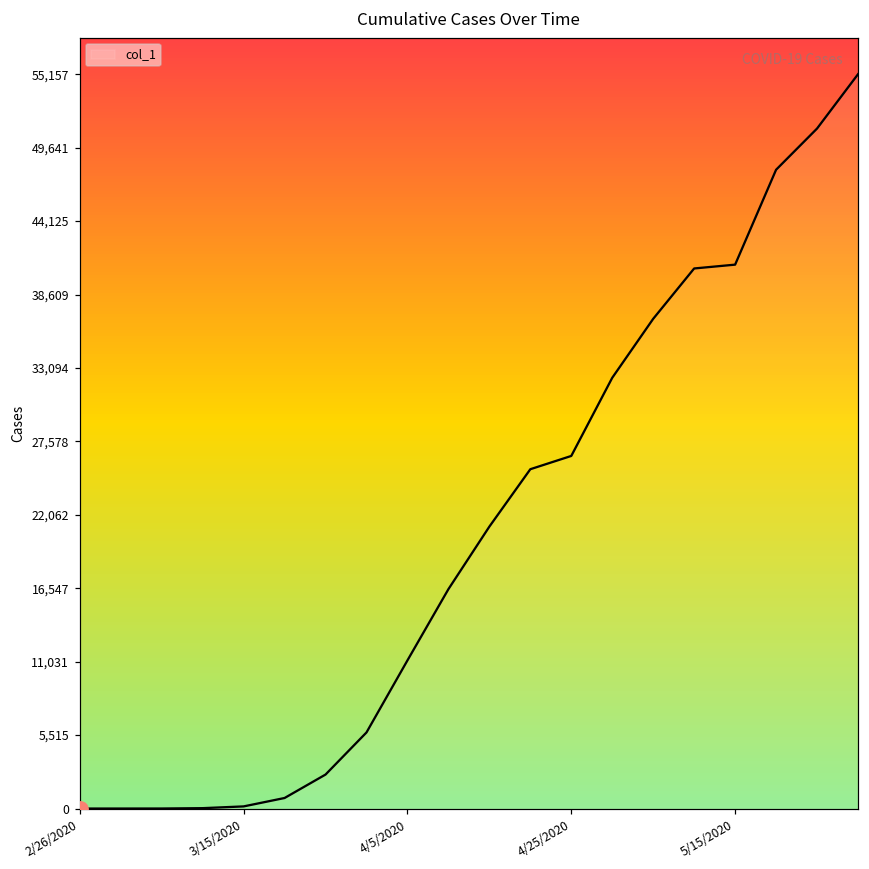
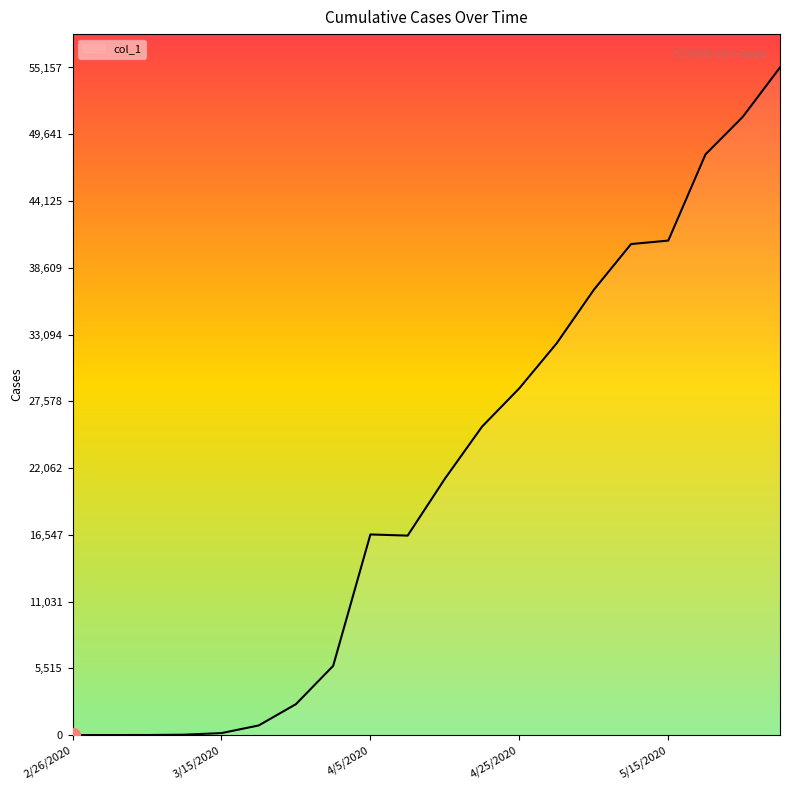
col_1, 4/5/2020: 11,100 -> 16,600
col_1, 4/25/2020: 26,500 -> 28,700
